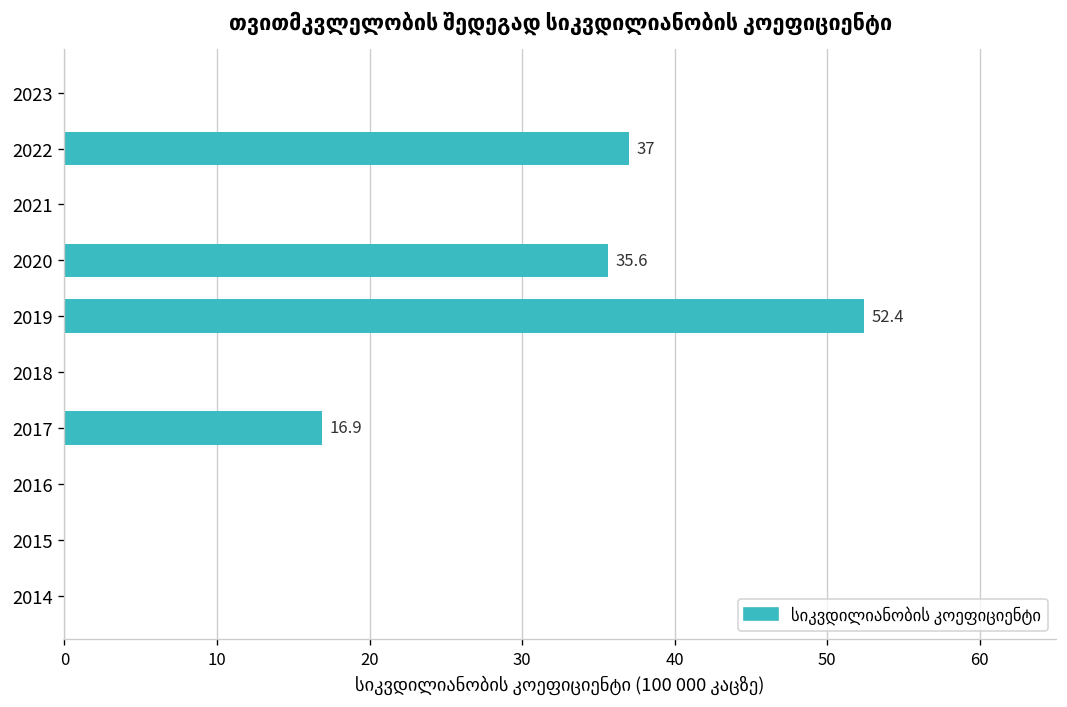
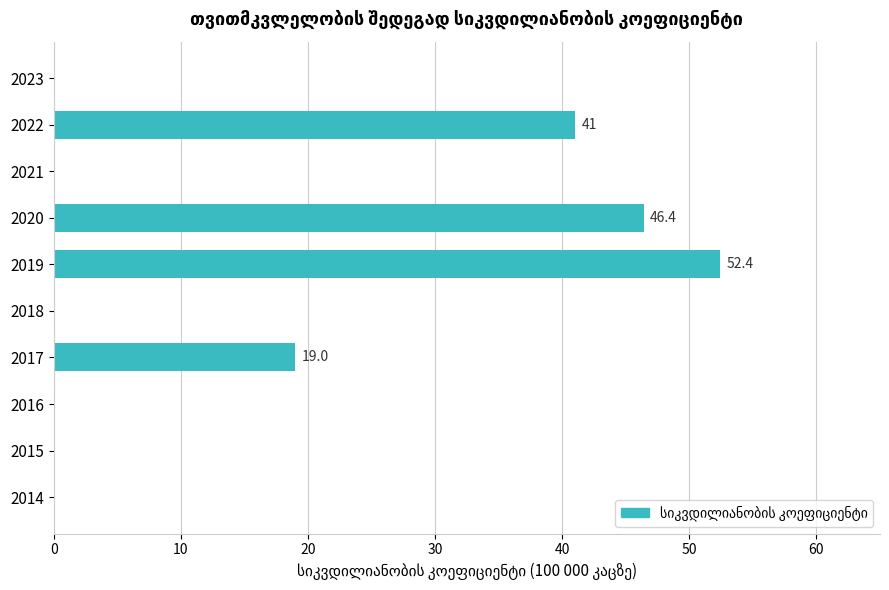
2022: 37 -> 41
2020: 35.6 -> 46.4
2017: 16.9 -> 19.0
